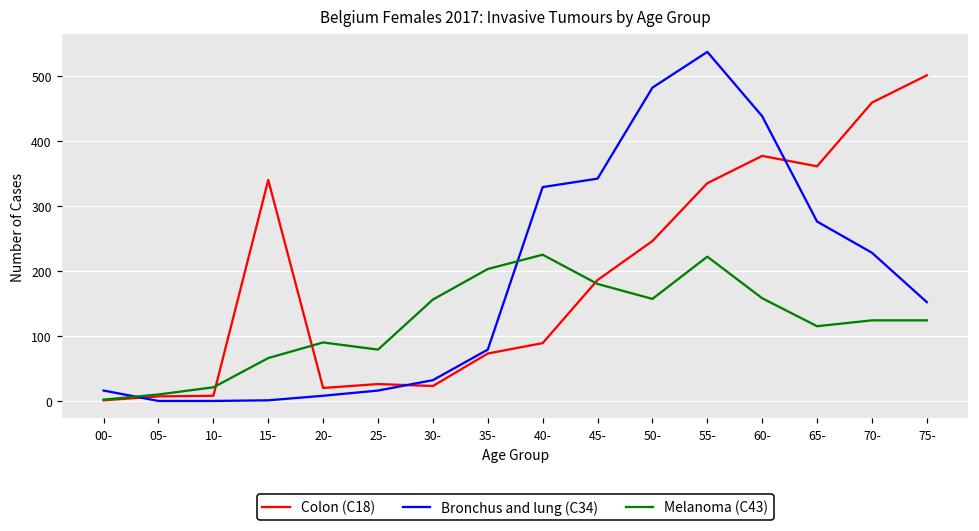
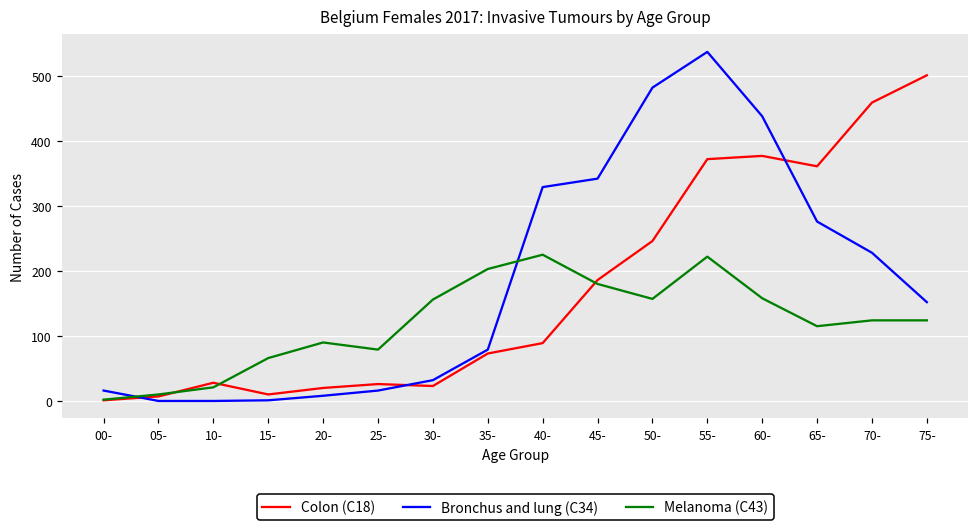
Colon (C18), 10-: 10 -> 30
Colon (C18), 15-: 340 -> 10
Colon (C18), 55-: 340 -> 370
